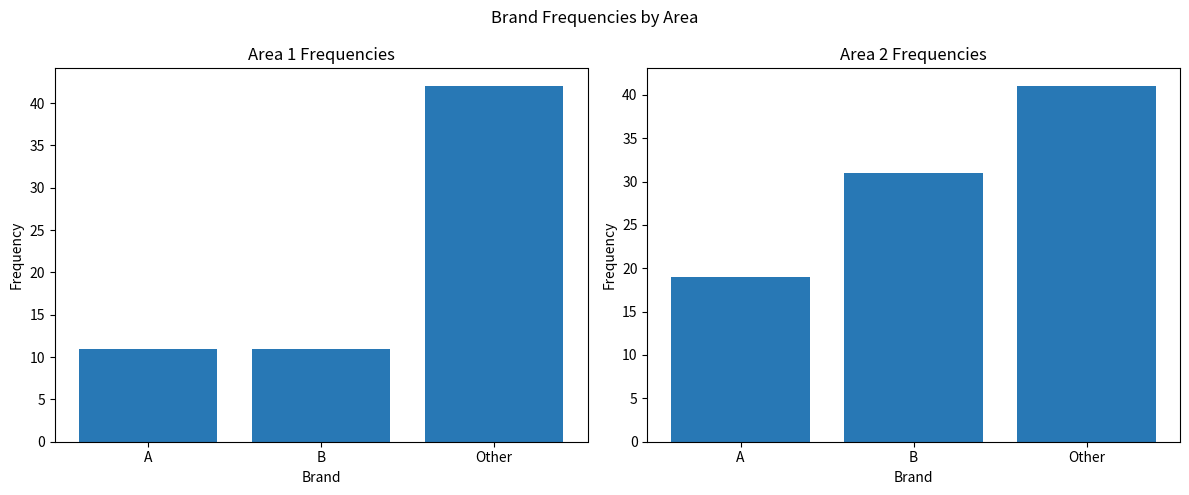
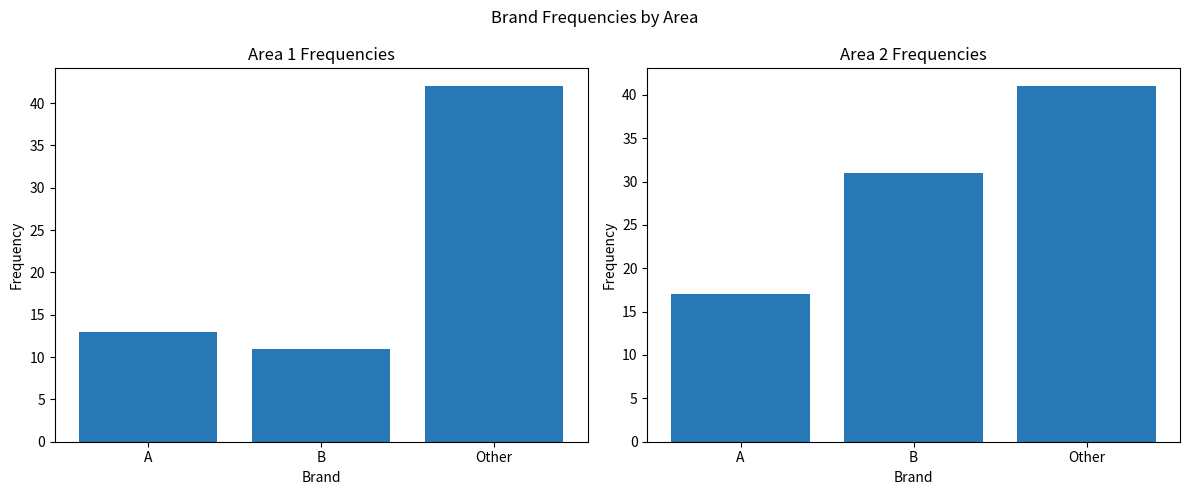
Area 1 Frequencies, A: 11 -> 13
Area 2 Frequencies, A: 19 -> 17
